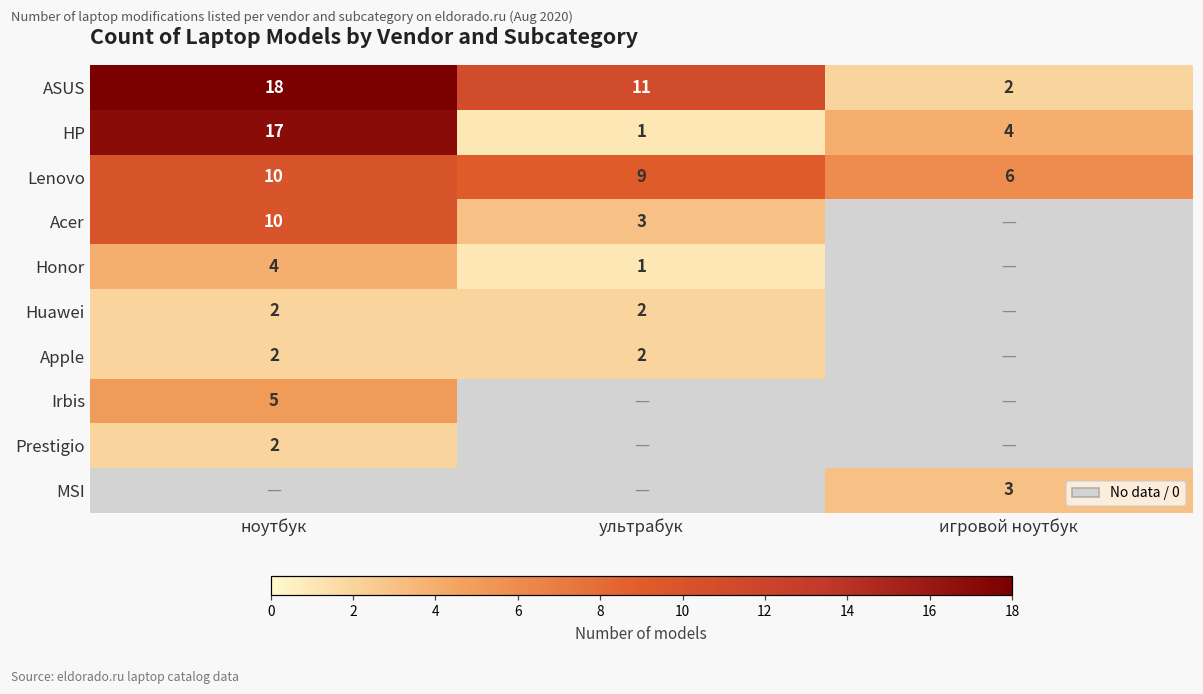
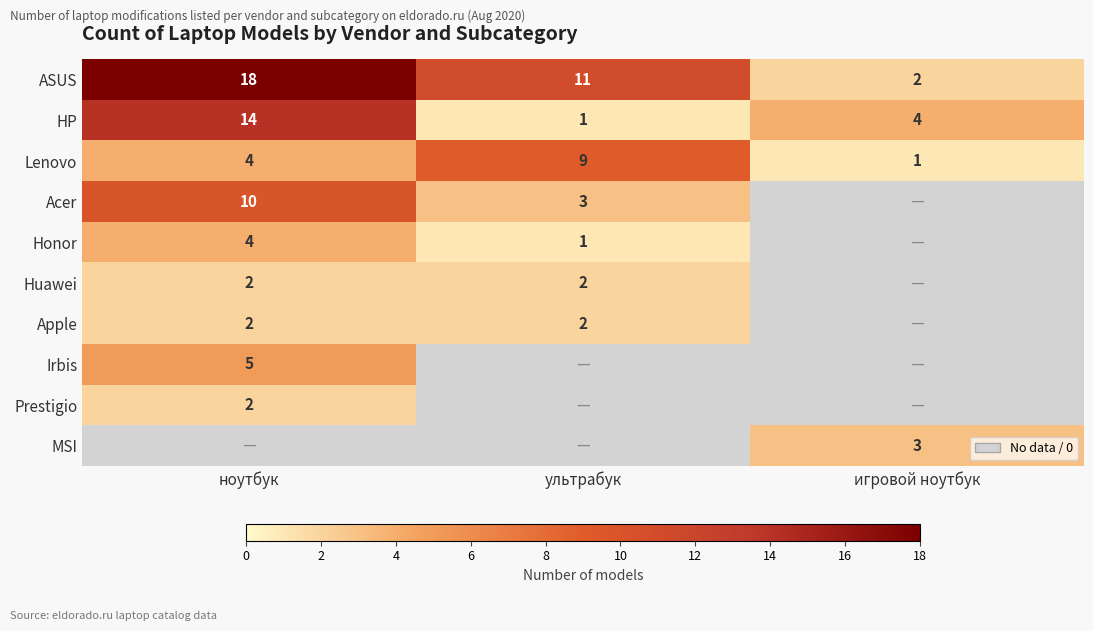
HP, ноутбук: 17 -> 14
Lenovo, ноутбук: 10 -> 4
Lenovo, игровой ноутбук: 6 -> 1
